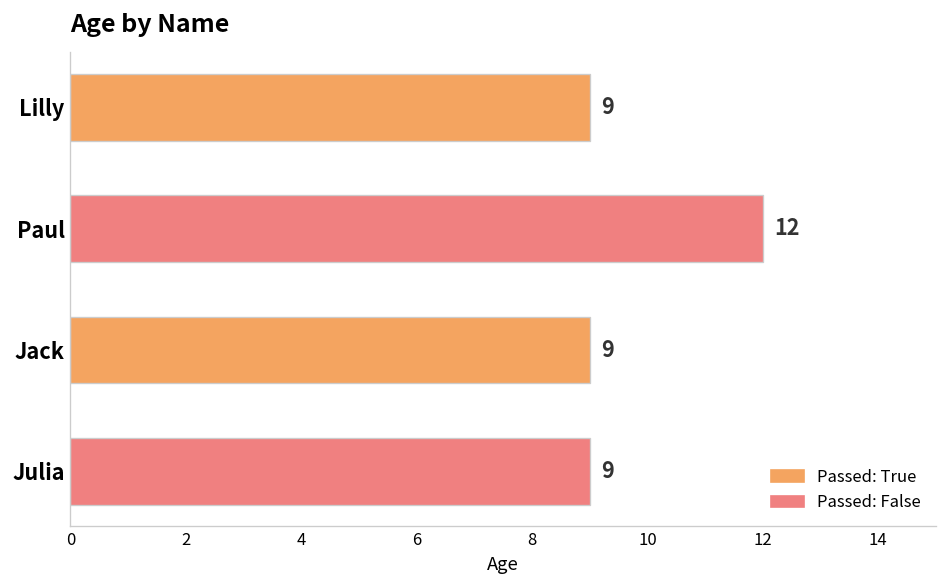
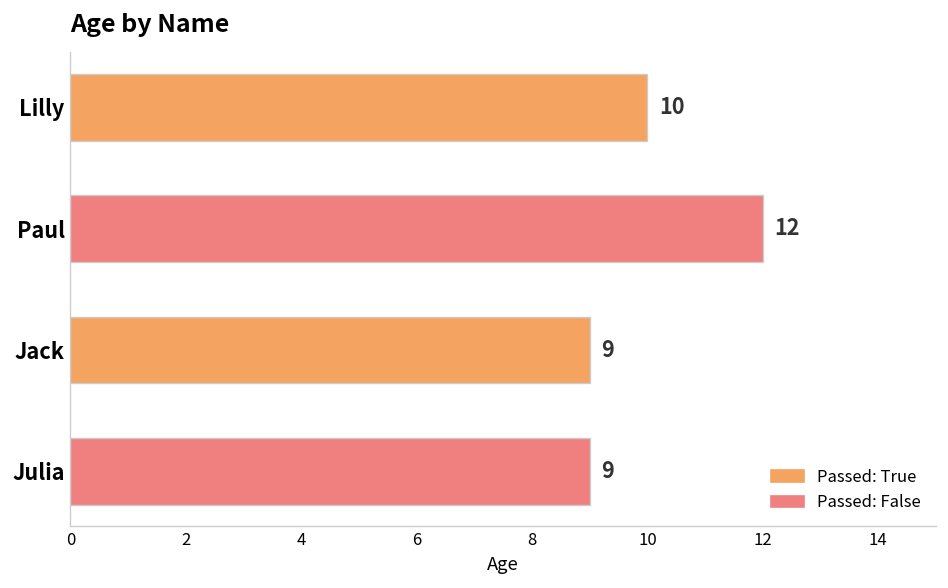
Lilly: 9 -> 10
